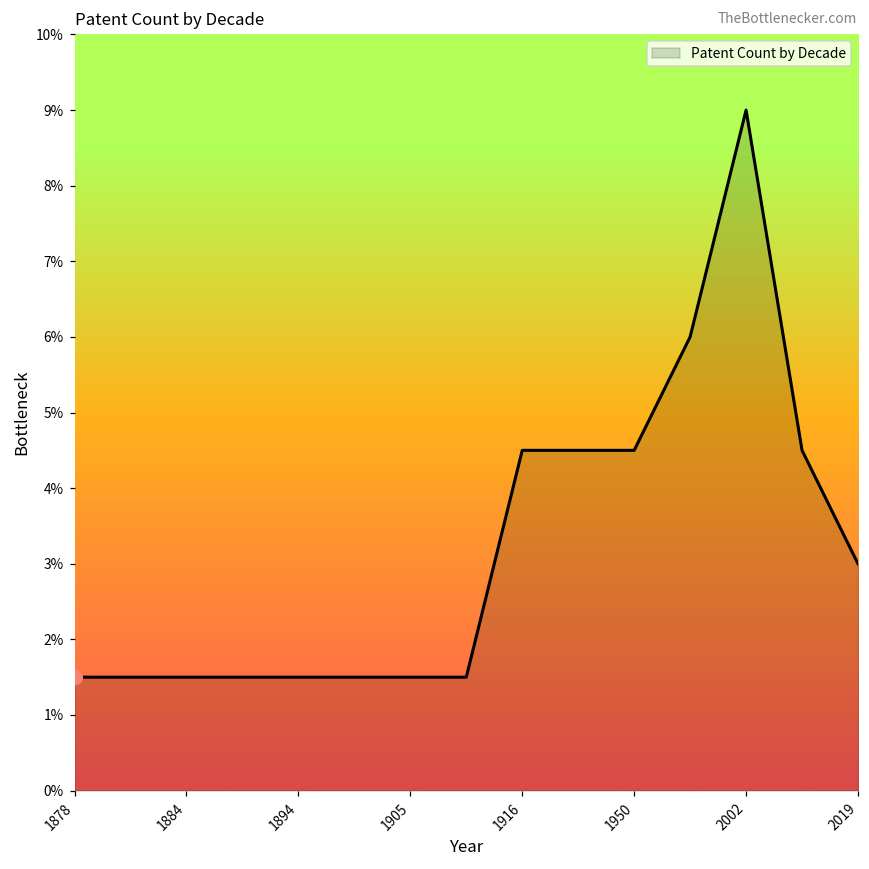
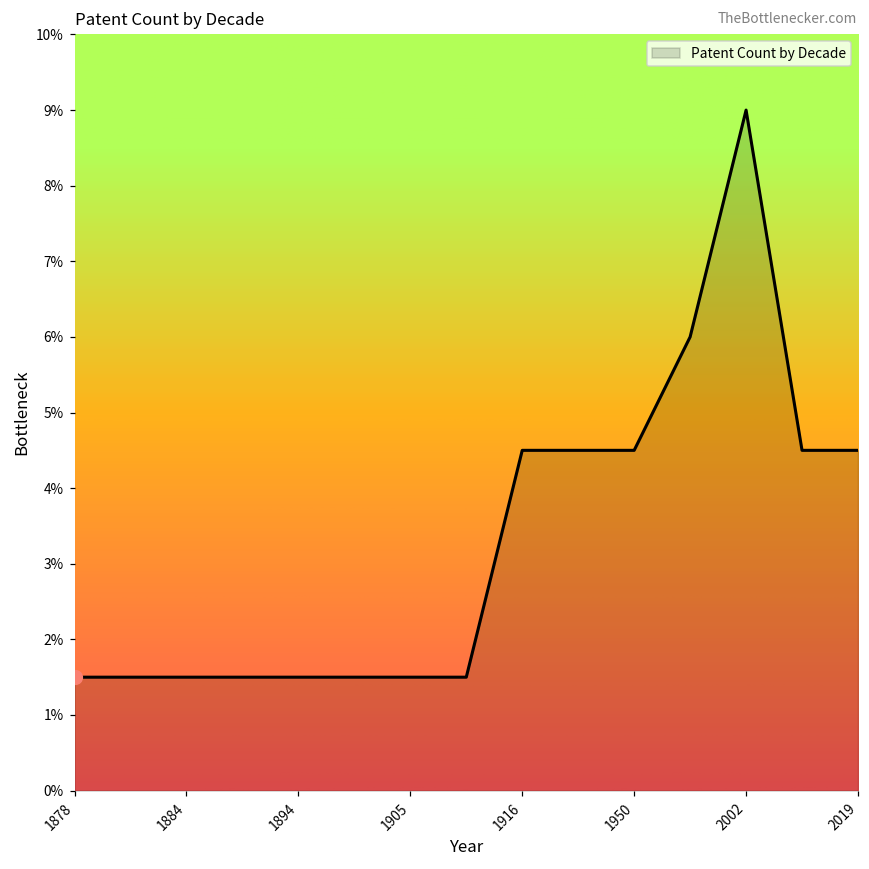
Patent Count by Decade, 2019: 3.0% -> 4.5%
